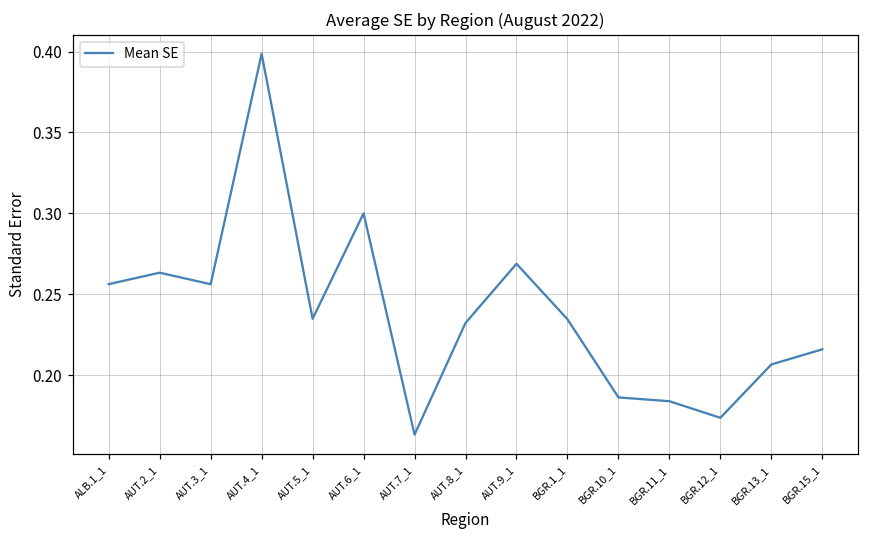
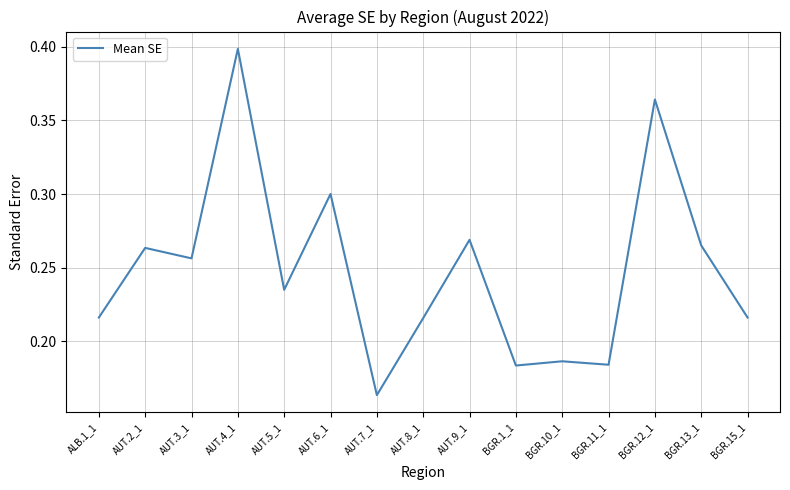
ALB.1_1: 0.256 -> 0.216
AUT.8_1: 0.232 -> 0.216
BGR.1_1: 0.235 -> 0.184
BGR.12_1: 0.174 -> 0.364
BGR.13_1: 0.207 -> 0.265
